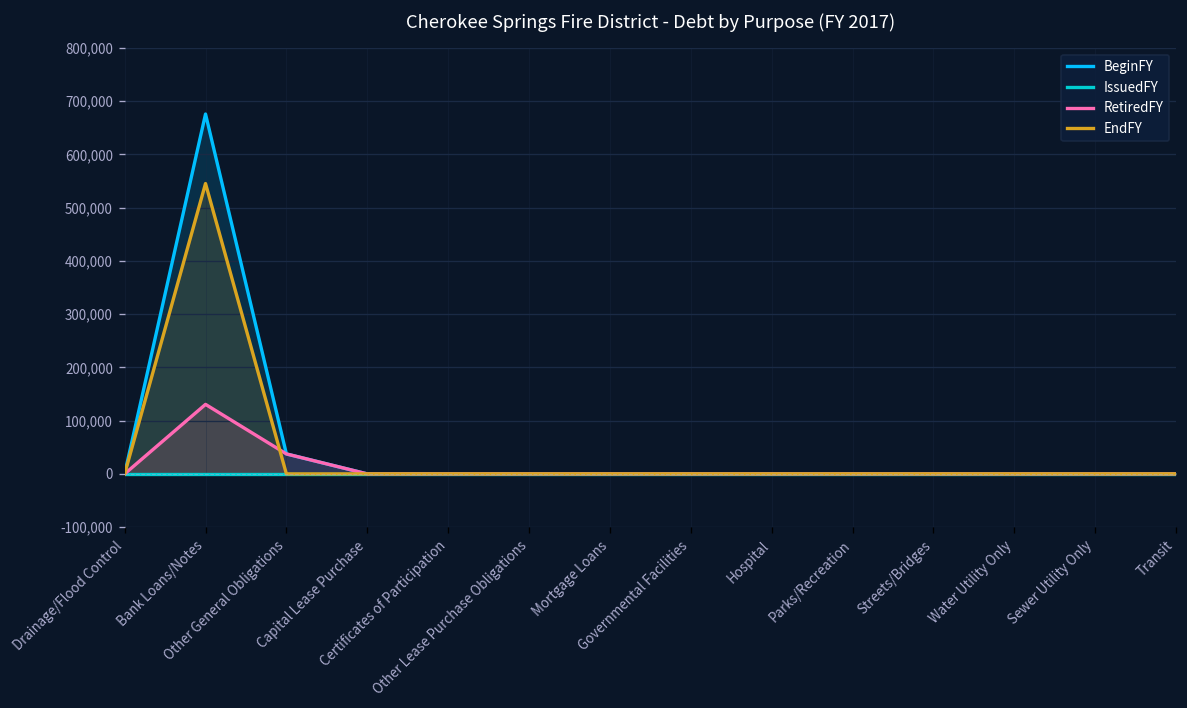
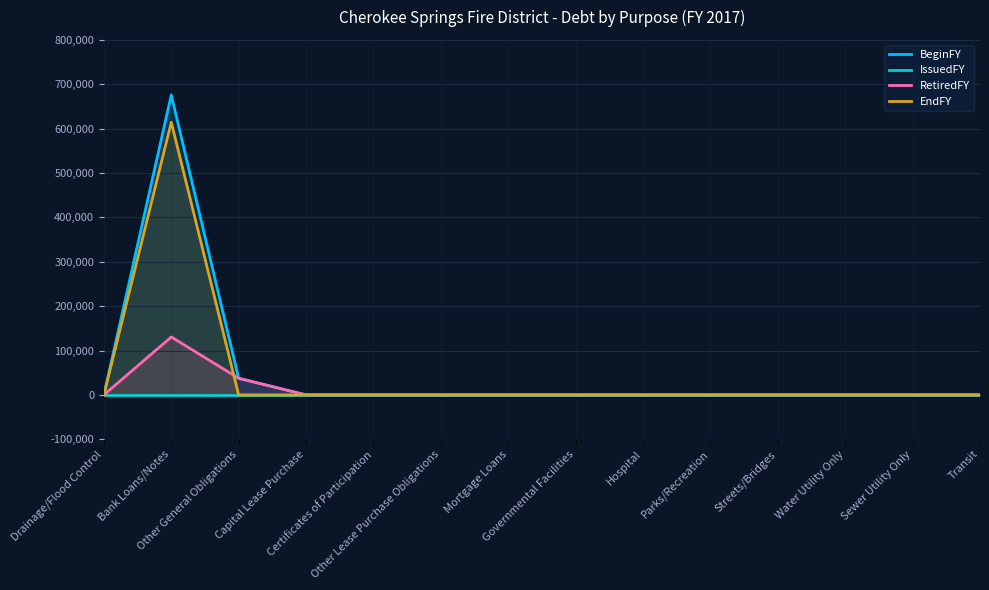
EndFY, Bank Loans/Notes: 550,000 -> 610,000
